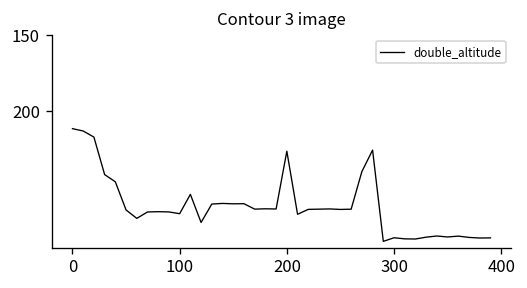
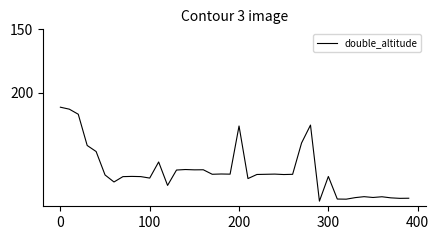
300: 284 -> 266
